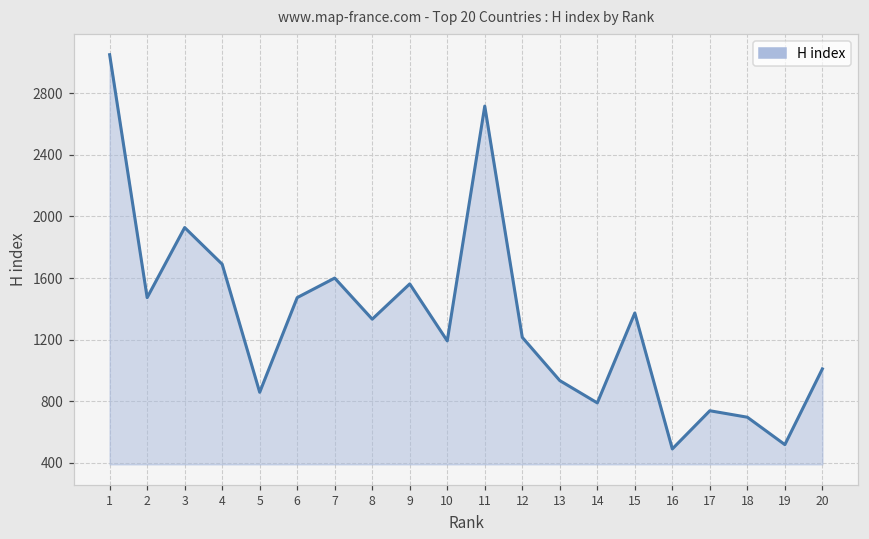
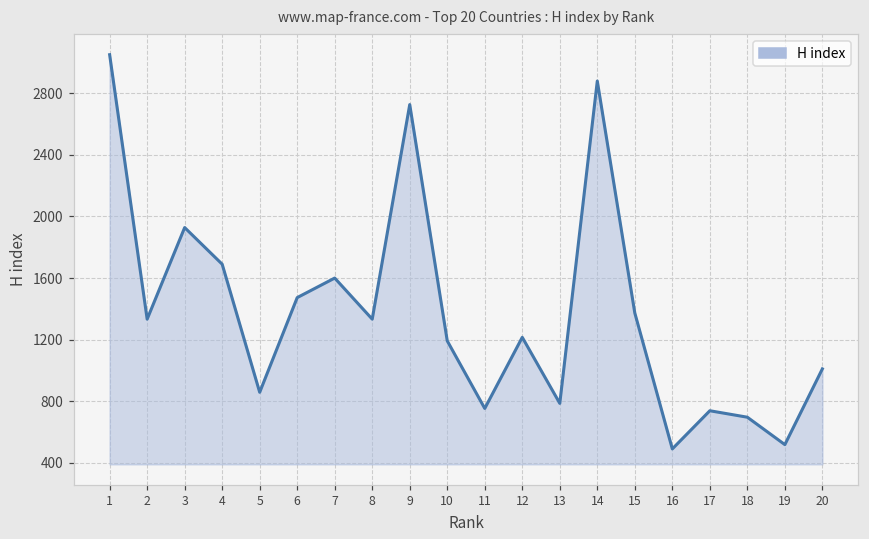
2: 1470 -> 1330
9: 1560 -> 2730
11: 2720 -> 750
13: 930 -> 790
14: 790 -> 2880
